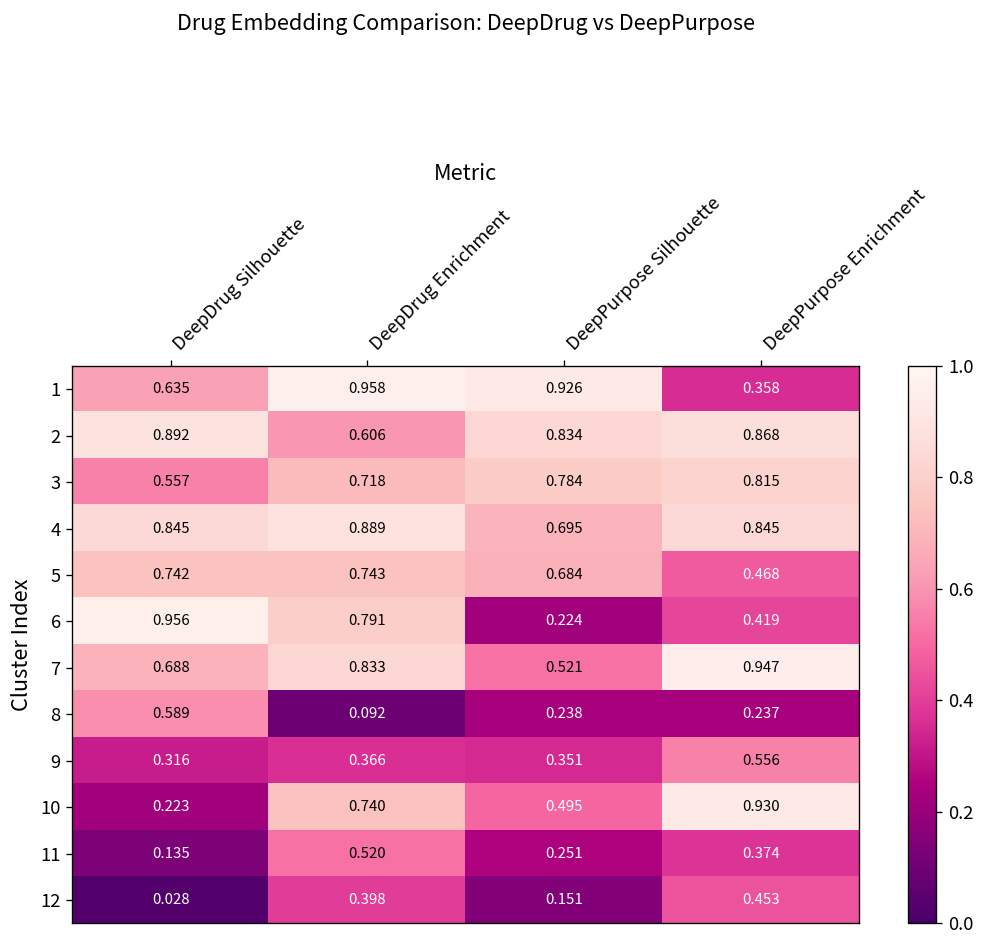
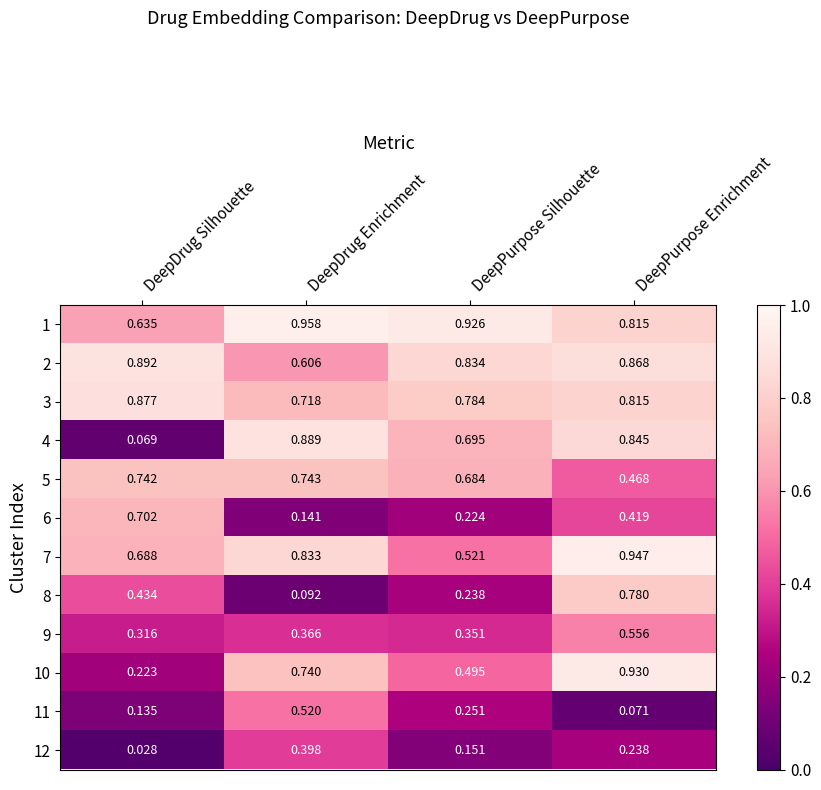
1, DeepPurpose Enrichment: 0.358 -> 0.815
3, DeepDrug Silhouette: 0.557 -> 0.877
4, DeepDrug Silhouette: 0.845 -> 0.069
6, DeepDrug Silhouette: 0.956 -> 0.702
6, DeepDrug Enrichment: 0.791 -> 0.141
8, DeepDrug Silhouette: 0.589 -> 0.434
8, DeepPurpose Enrichment: 0.237 -> 0.780
11, DeepPurpose Enrichment: 0.374 -> 0.071
12, DeepPurpose Enrichment: 0.453 -> 0.238
